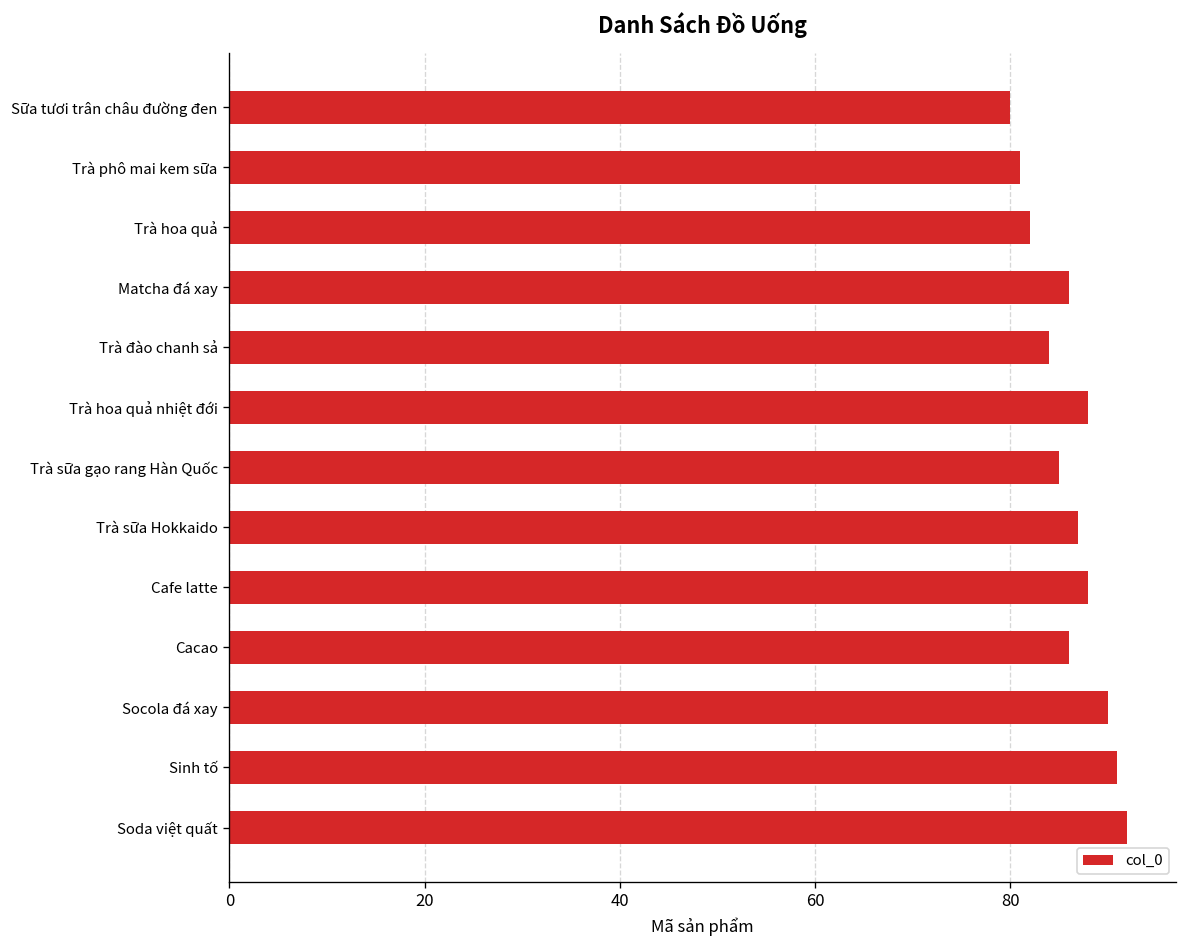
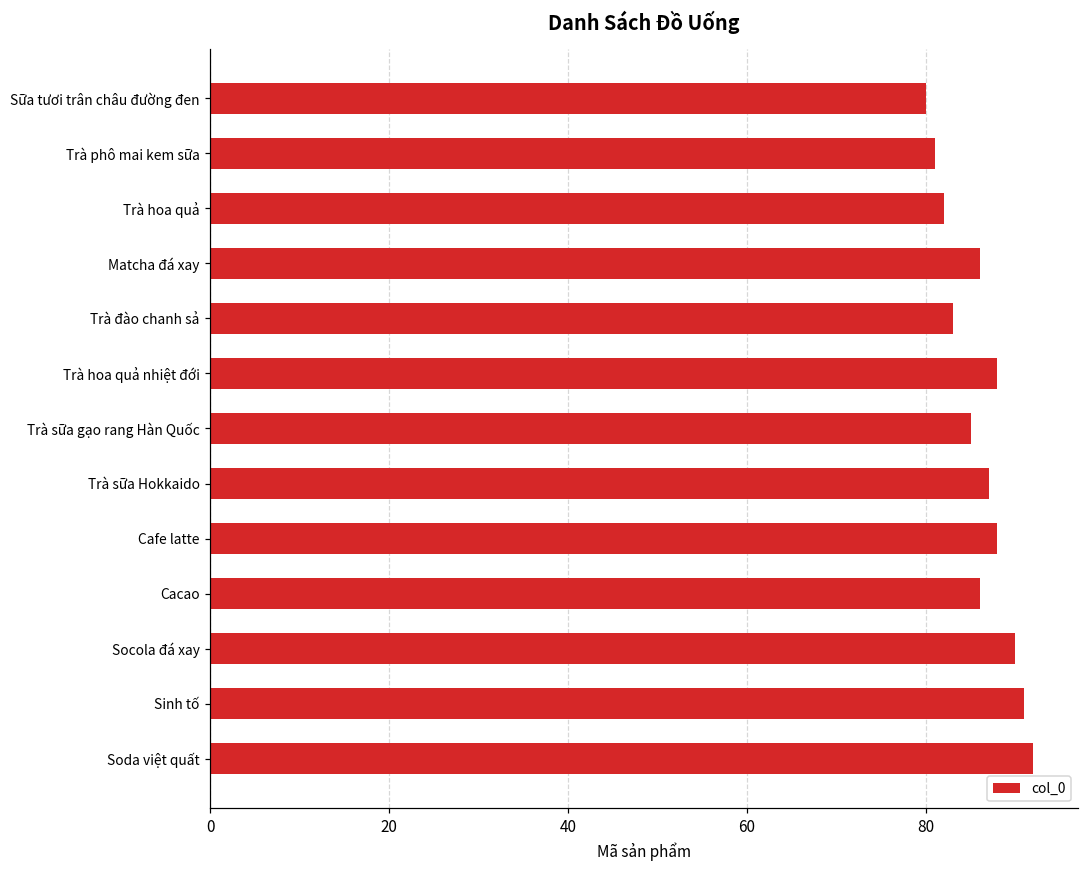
Trà đào chanh sả: 84 -> 83
